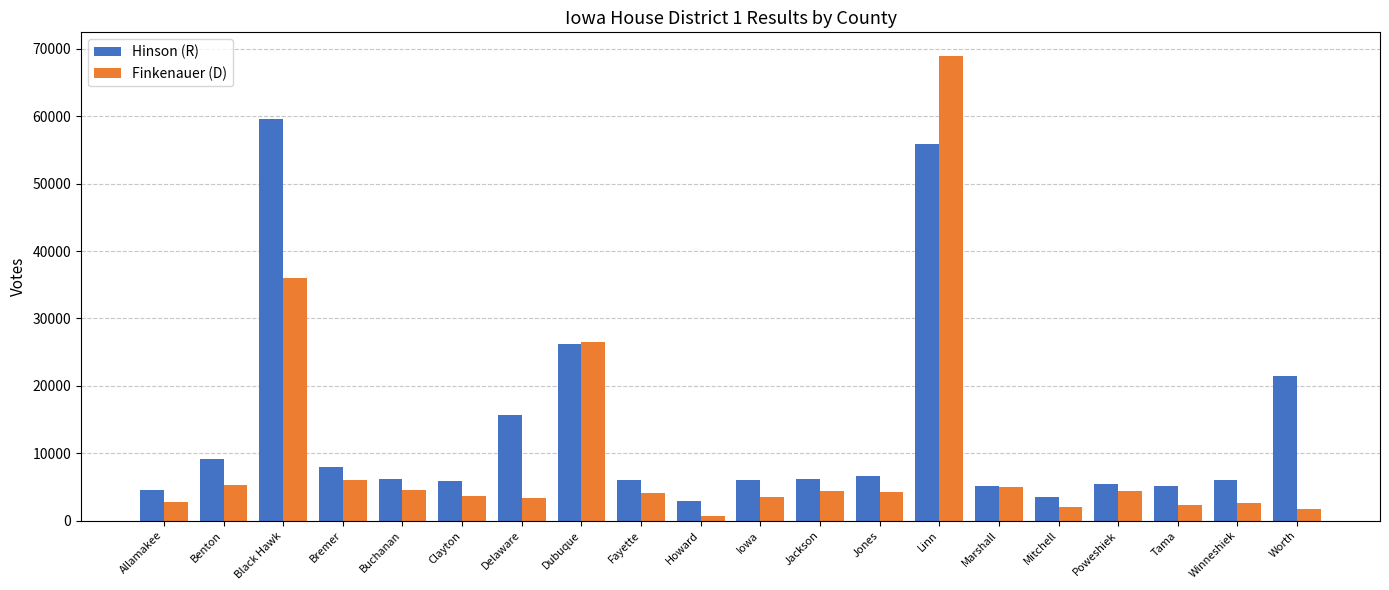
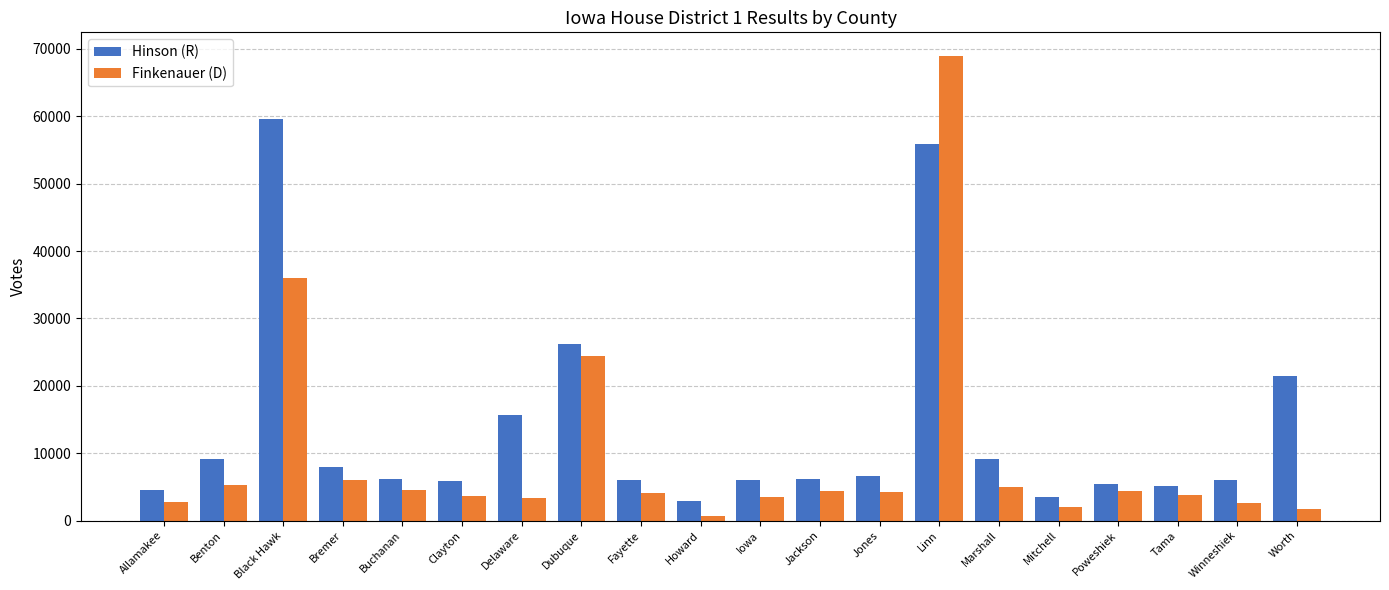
Finkenauer (D), Dubuque: 27000 -> 24000
Hinson (R), Marshall: 5000 -> 9000
Finkenauer (D), Tama: 2000 -> 4000
